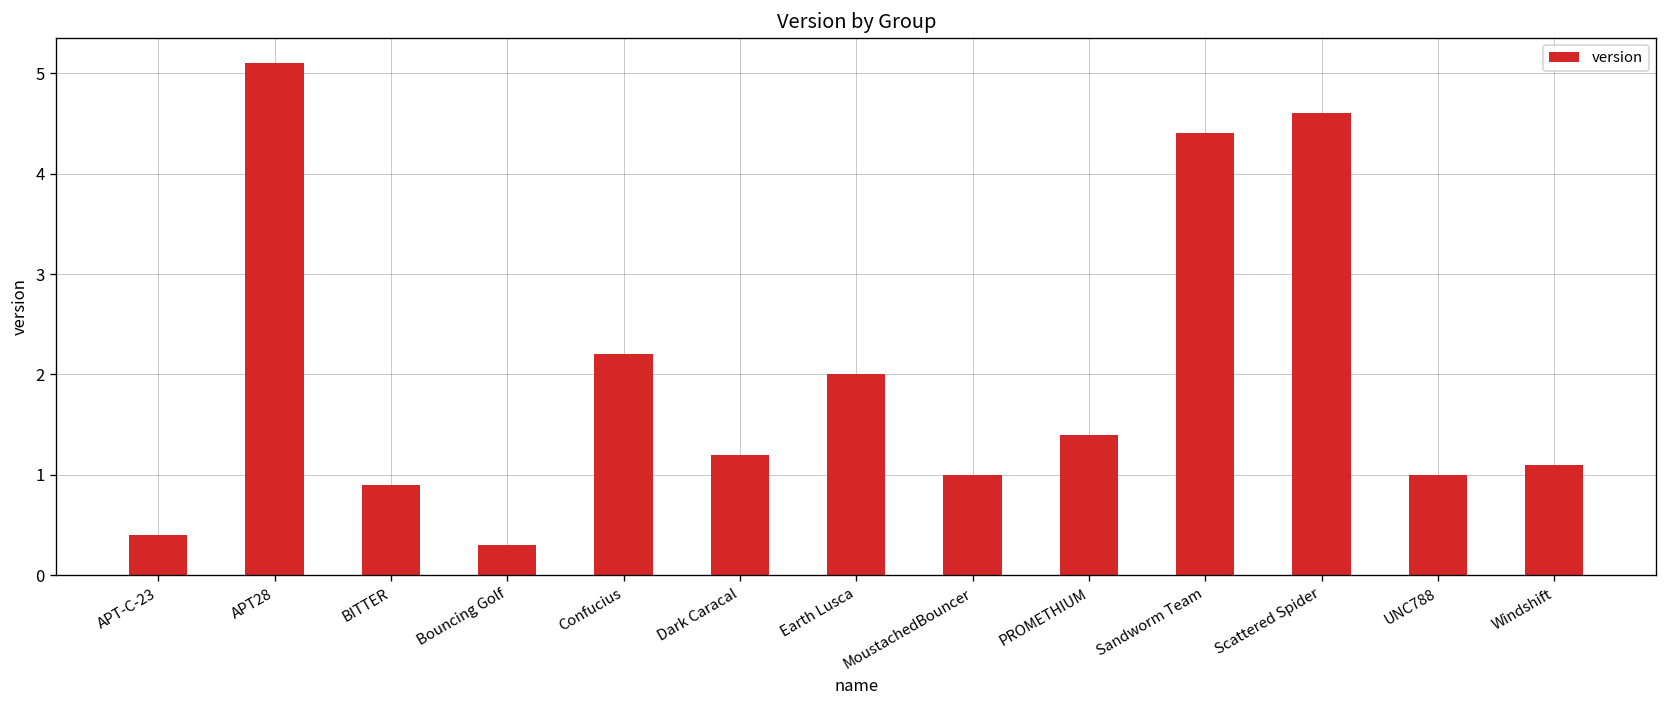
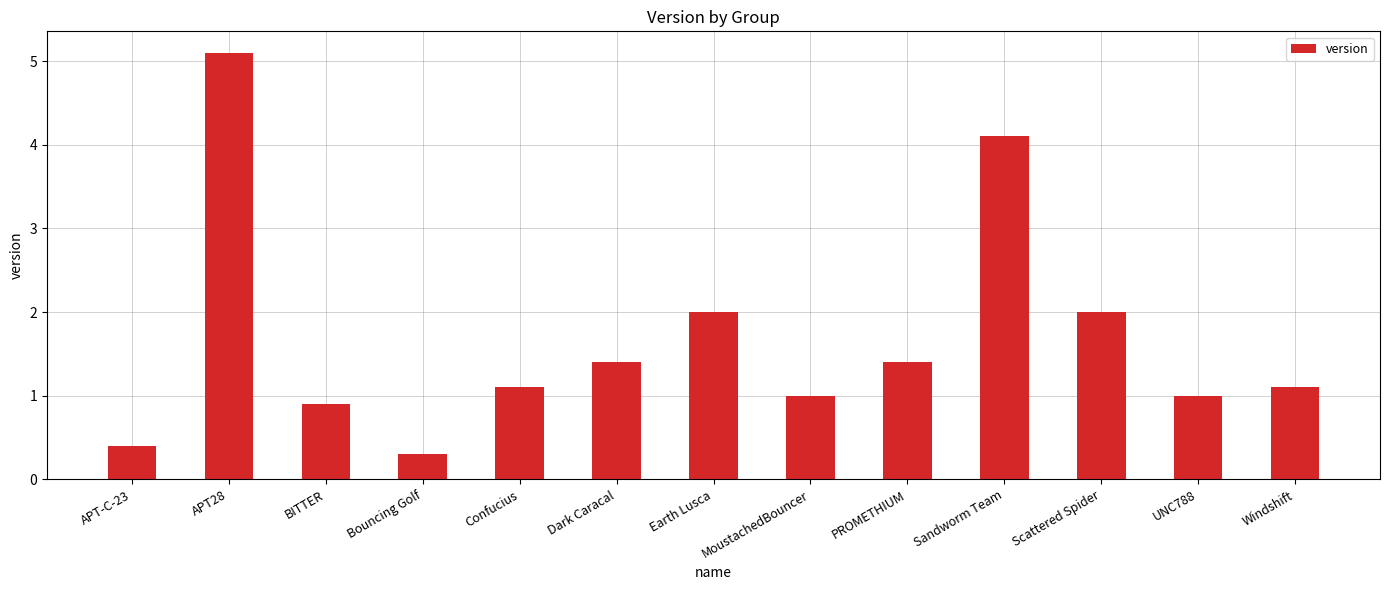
Confucius: 2.2 -> 1.1
Dark Caracal: 1.2 -> 1.4
Sandworm Team: 4.4 -> 4.1
Scattered Spider: 4.6 -> 2.0
